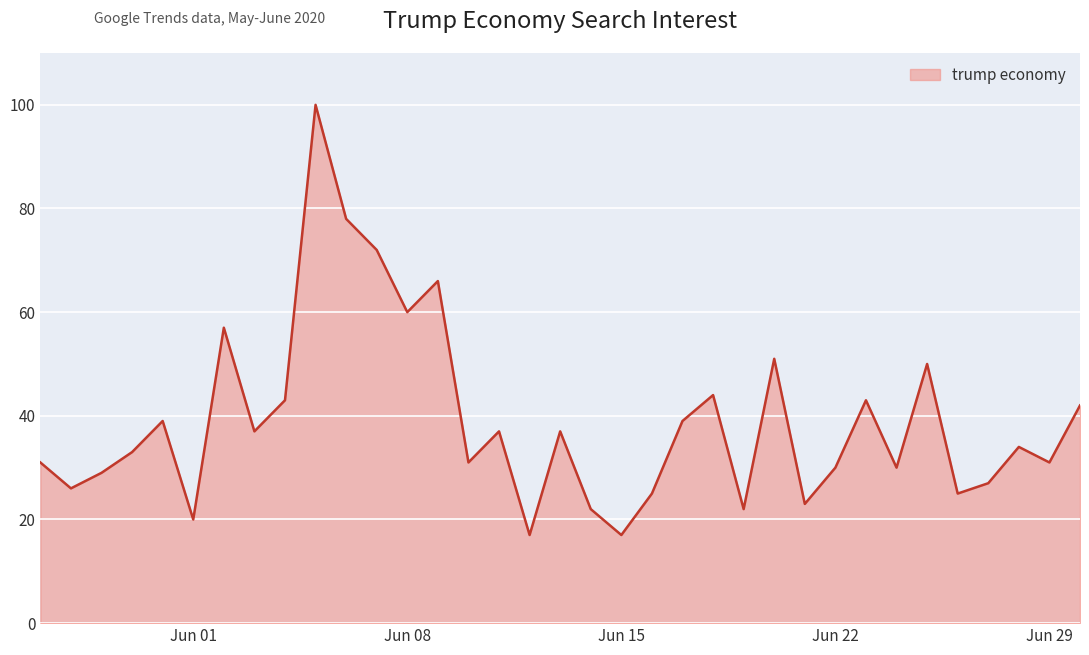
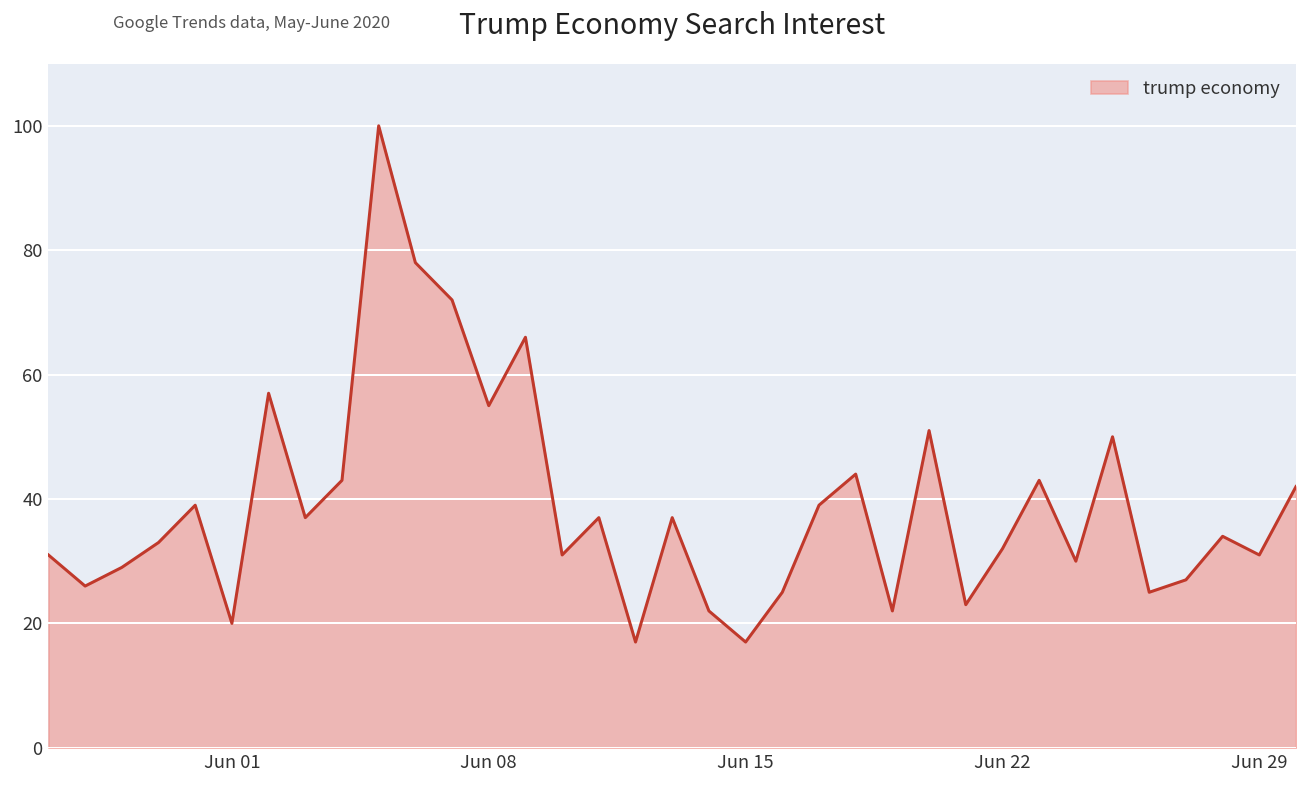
Jun 08: 60 -> 55
Jun 22: 30 -> 32
